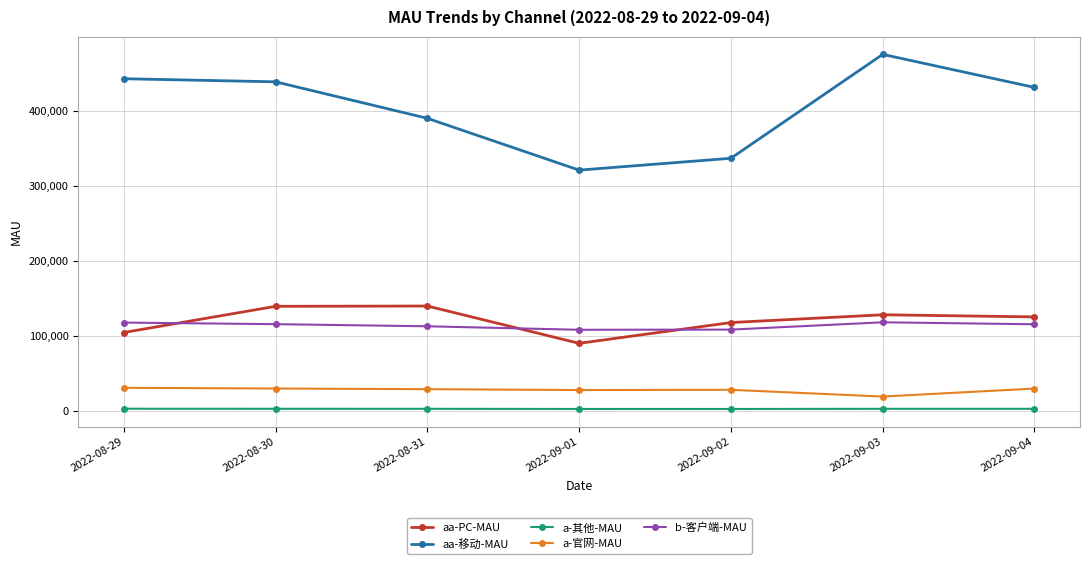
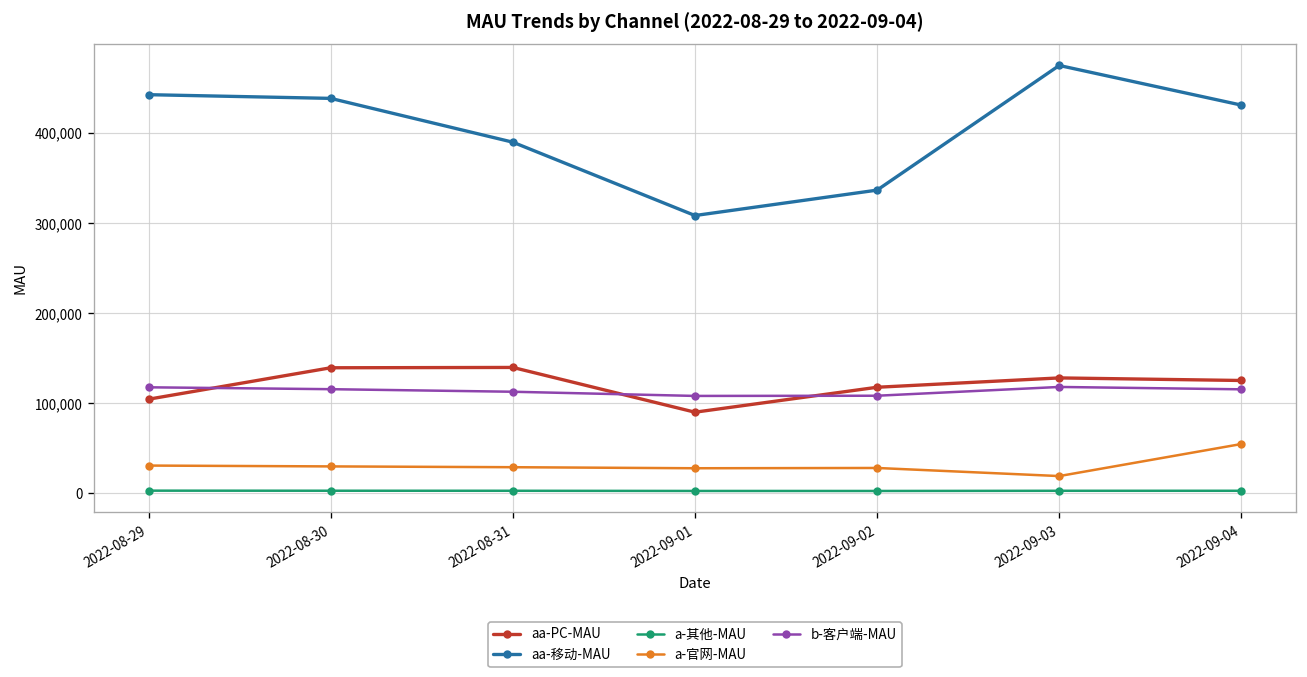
aa-移动-MAU, 2022-09-01: 320,000 -> 310,000
a-官网-MAU, 2022-09-04: 30,000 -> 50,000
